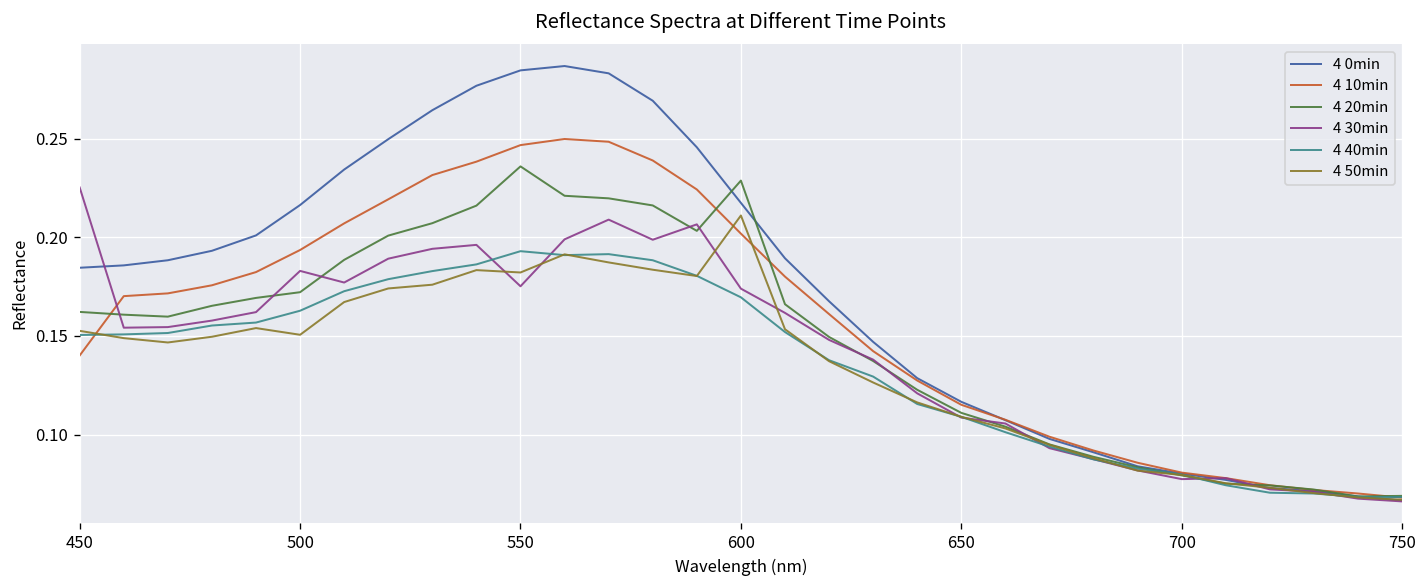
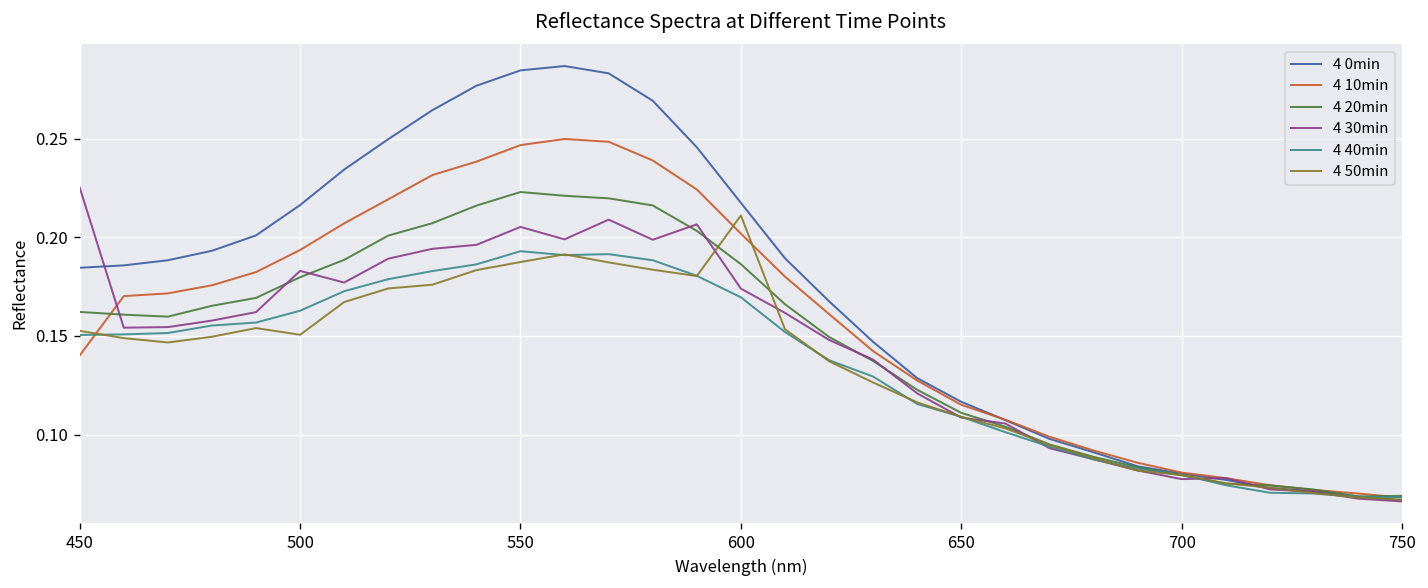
4 20min, 500: 0.172 -> 0.180
4 20min, 550: 0.236 -> 0.223
4 30min, 550: 0.175 -> 0.205
4 50min, 550: 0.182 -> 0.188
4 20min, 600: 0.229 -> 0.186
